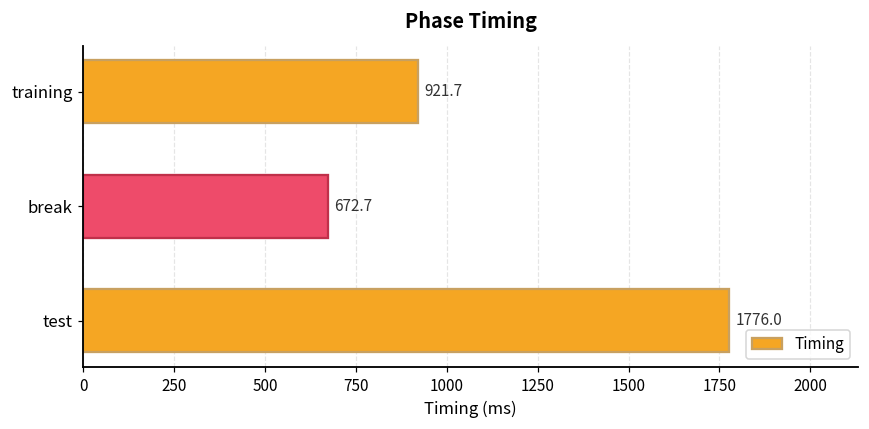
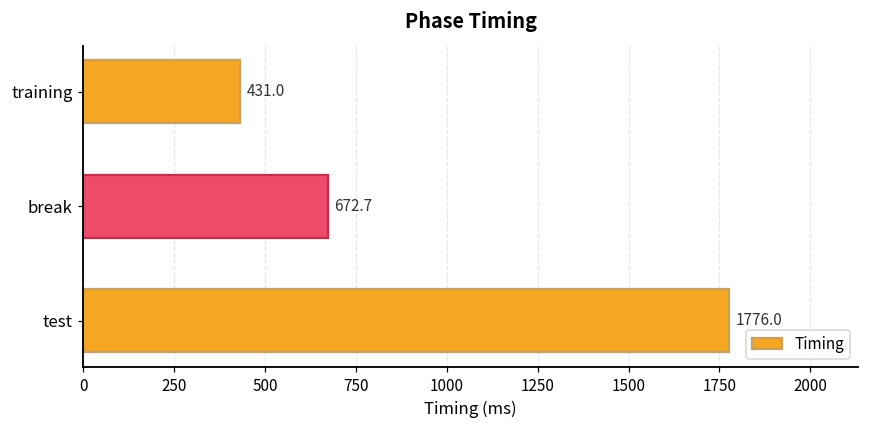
training: 921.7 -> 431.0
